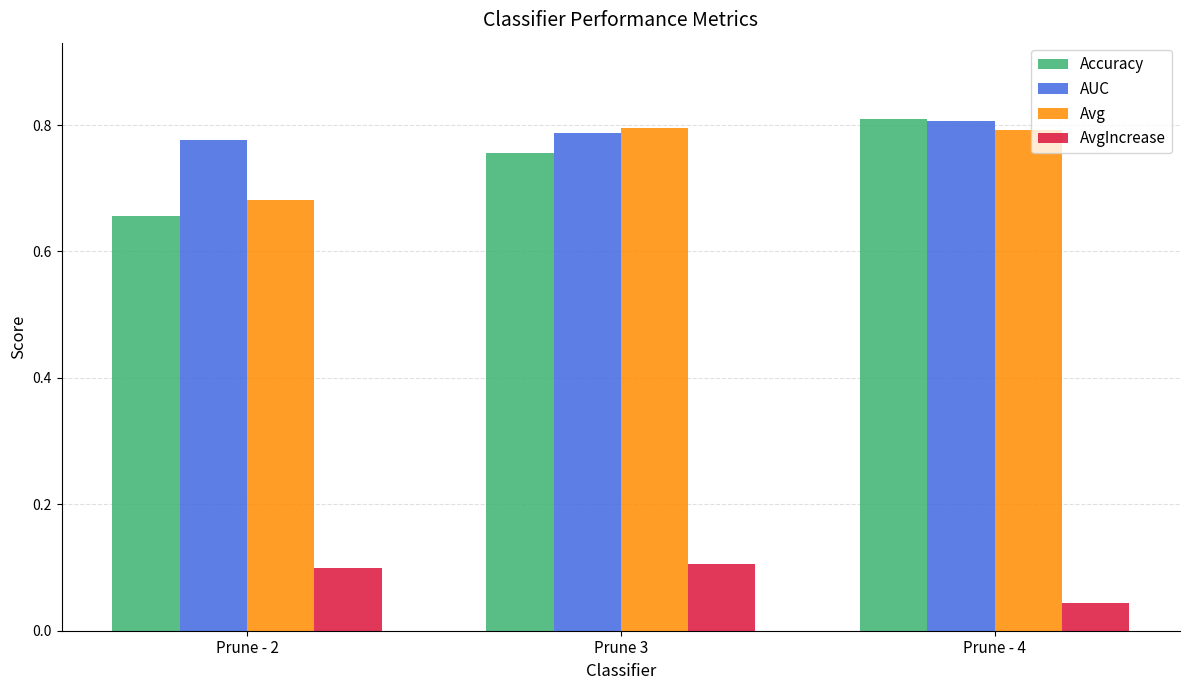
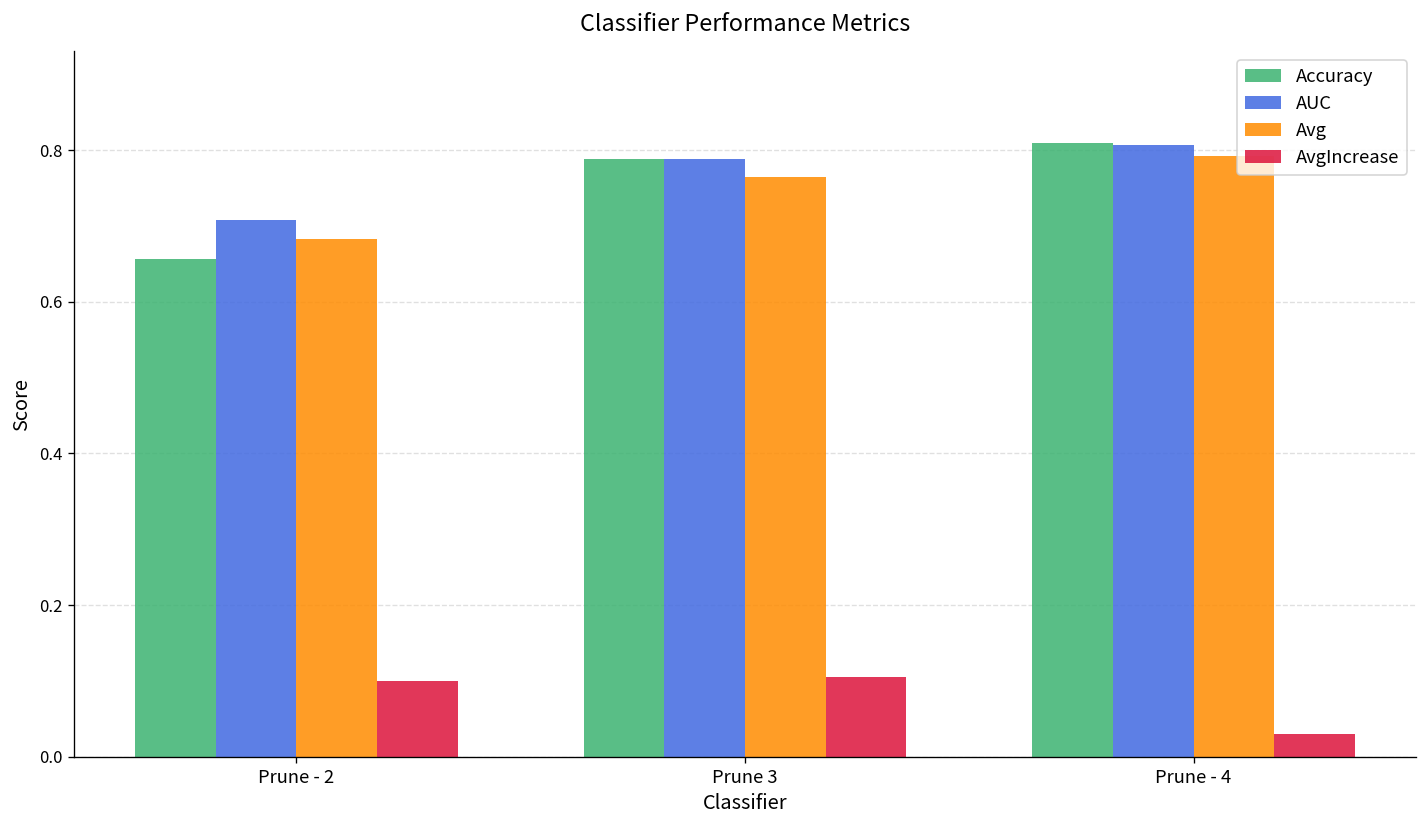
AUC, Prune - 2: 0.78 -> 0.71
Accuracy, Prune 3: 0.76 -> 0.79
Avg, Prune 3: 0.79 -> 0.76
AvgIncrease, Prune - 4: 0.04 -> 0.03
